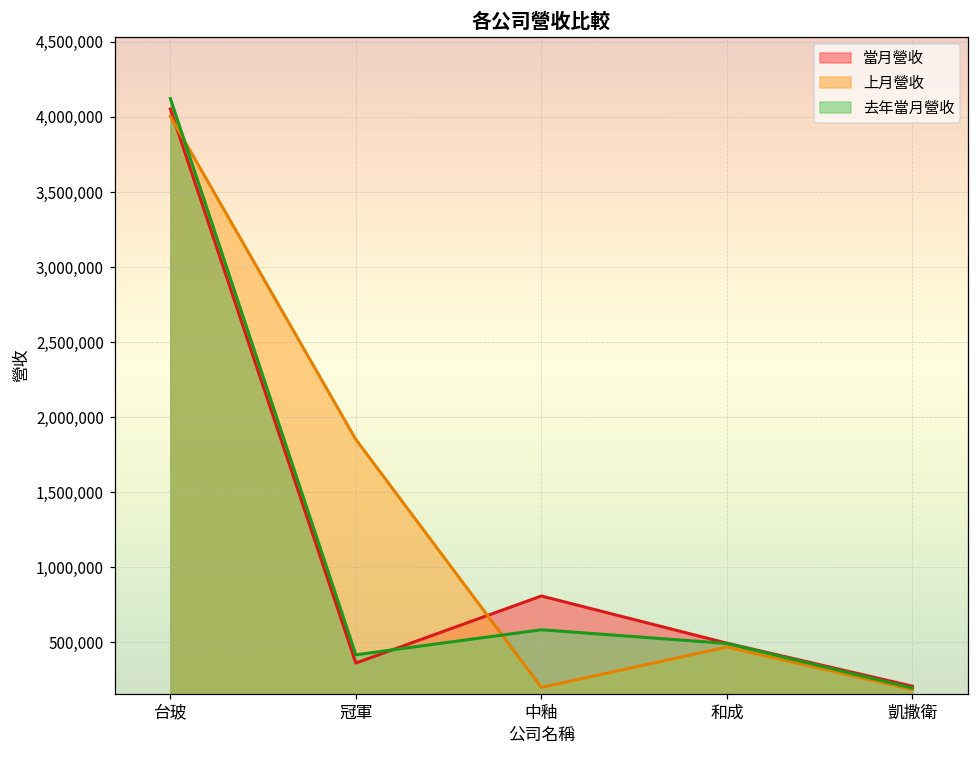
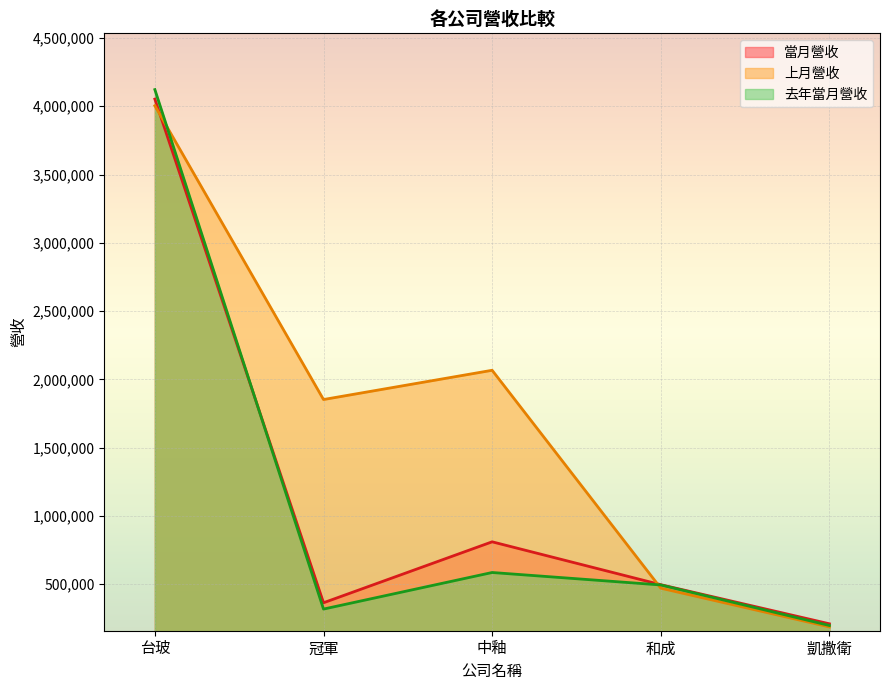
去年當月營收, 冠軍: 420,000 -> 320,000
上月營收, 中釉: 200,000 -> 2,070,000
